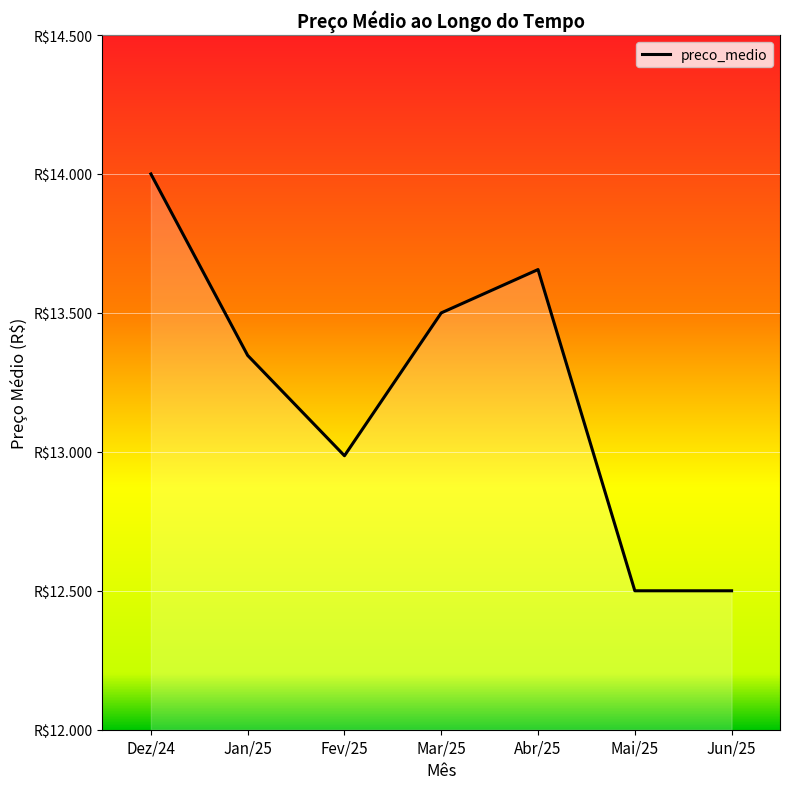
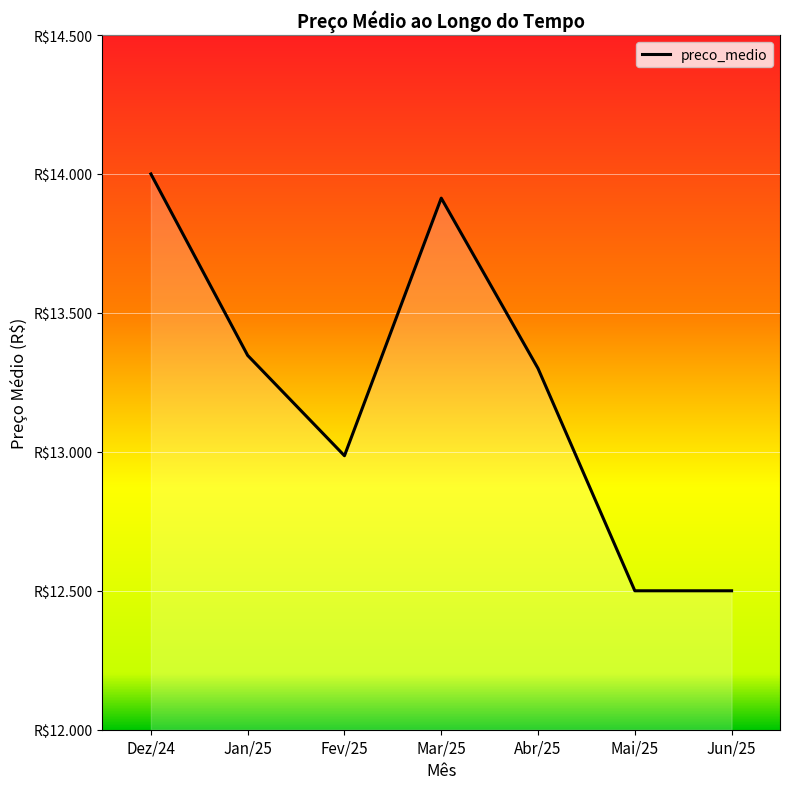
Mar/25: R$13.50 -> R$13.91
Abr/25: R$13.66 -> R$13.30
